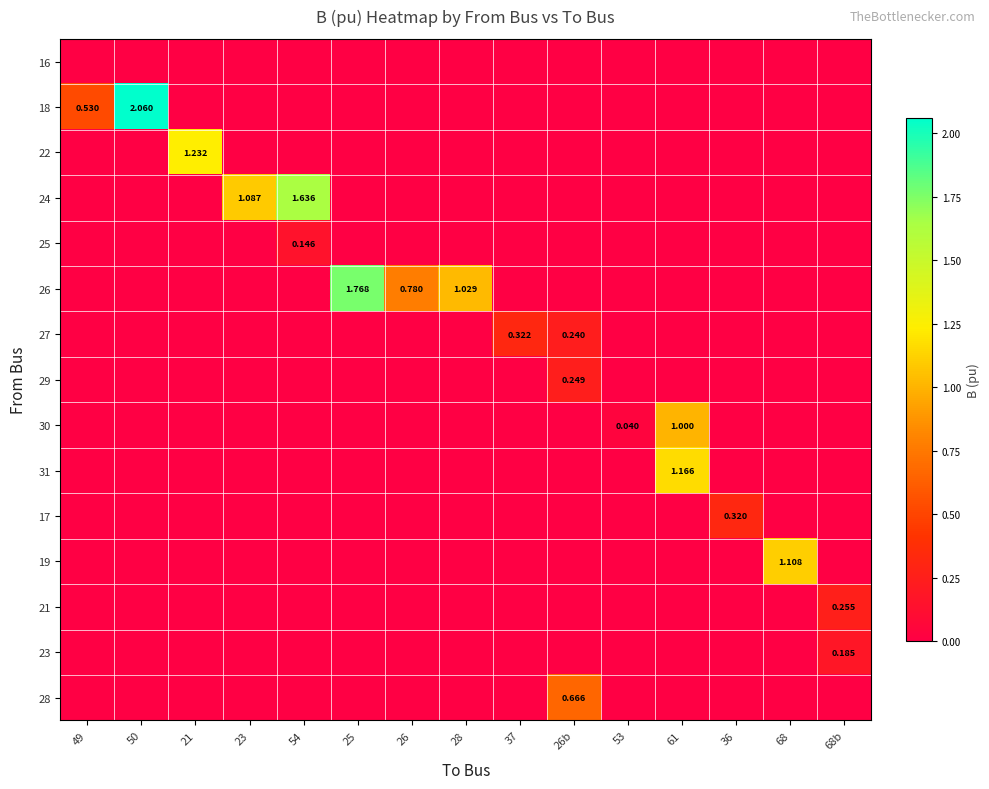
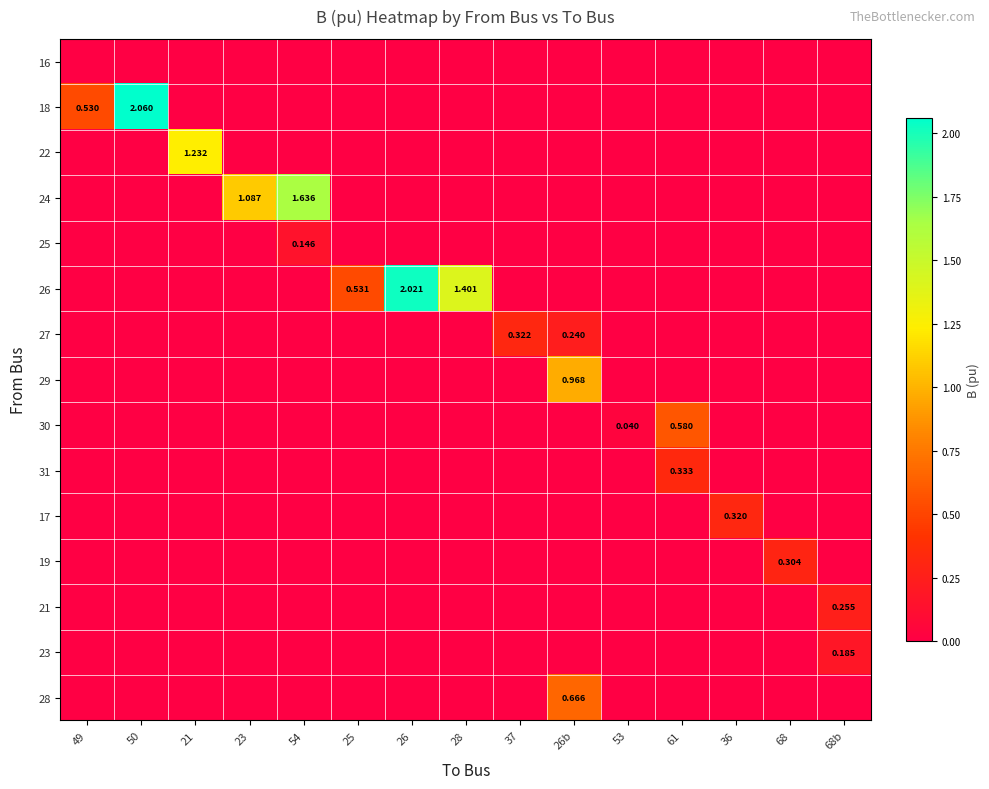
26, 25: 1.768 -> 0.531
26, 26: 0.780 -> 2.021
26, 28: 1.029 -> 1.401
29, 26b: 0.249 -> 0.968
30, 61: 1.000 -> 0.580
31, 61: 1.166 -> 0.333
19, 68: 1.108 -> 0.304
